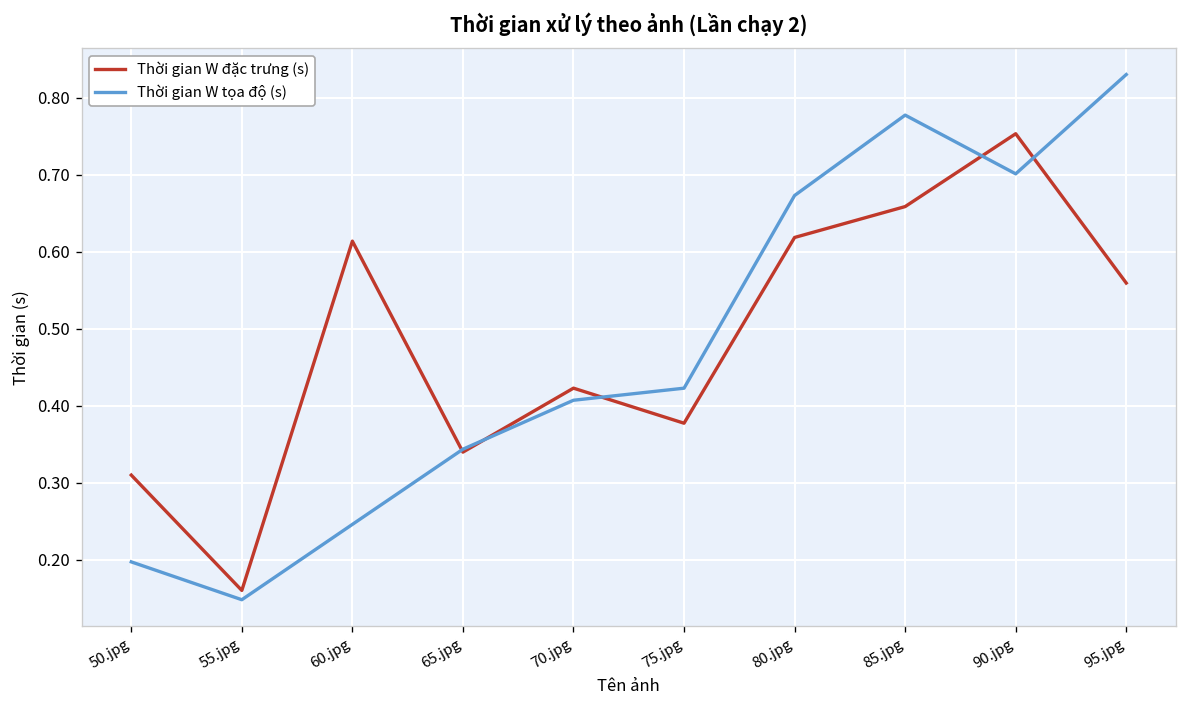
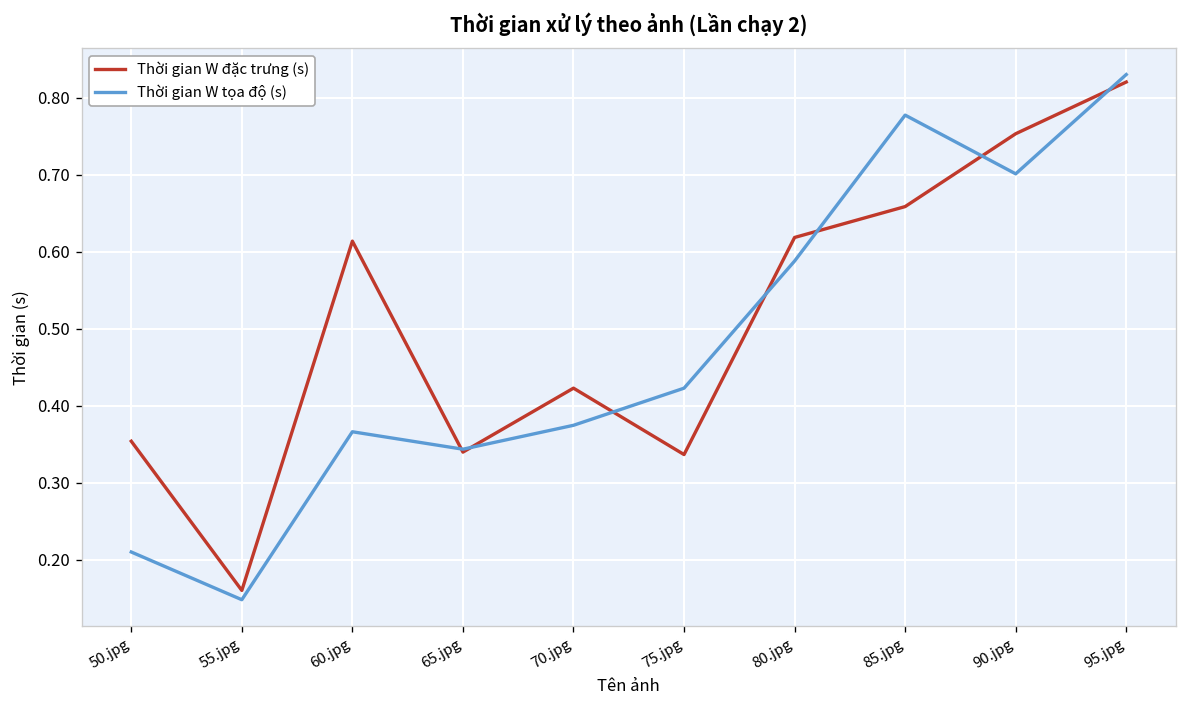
Thời gian W đặc trưng (s), 50.jpg: 0.31 -> 0.35
Thời gian W tọa độ (s), 50.jpg: 0.20 -> 0.21
Thời gian W tọa độ (s), 60.jpg: 0.25 -> 0.37
Thời gian W tọa độ (s), 70.jpg: 0.41 -> 0.37
Thời gian W đặc trưng (s), 75.jpg: 0.38 -> 0.34
Thời gian W tọa độ (s), 80.jpg: 0.67 -> 0.59
Thời gian W đặc trưng (s), 95.jpg: 0.56 -> 0.82
